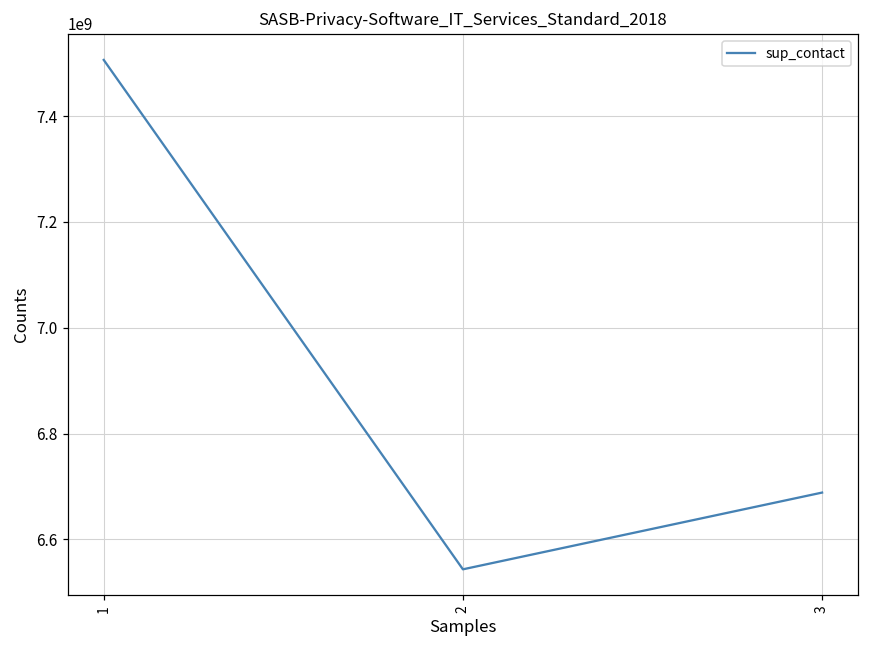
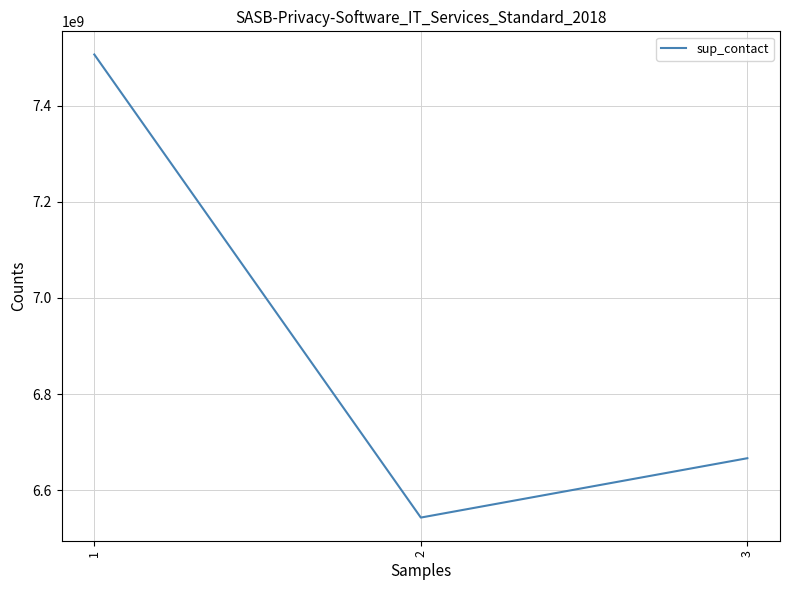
3: 6690000000 -> 6670000000
